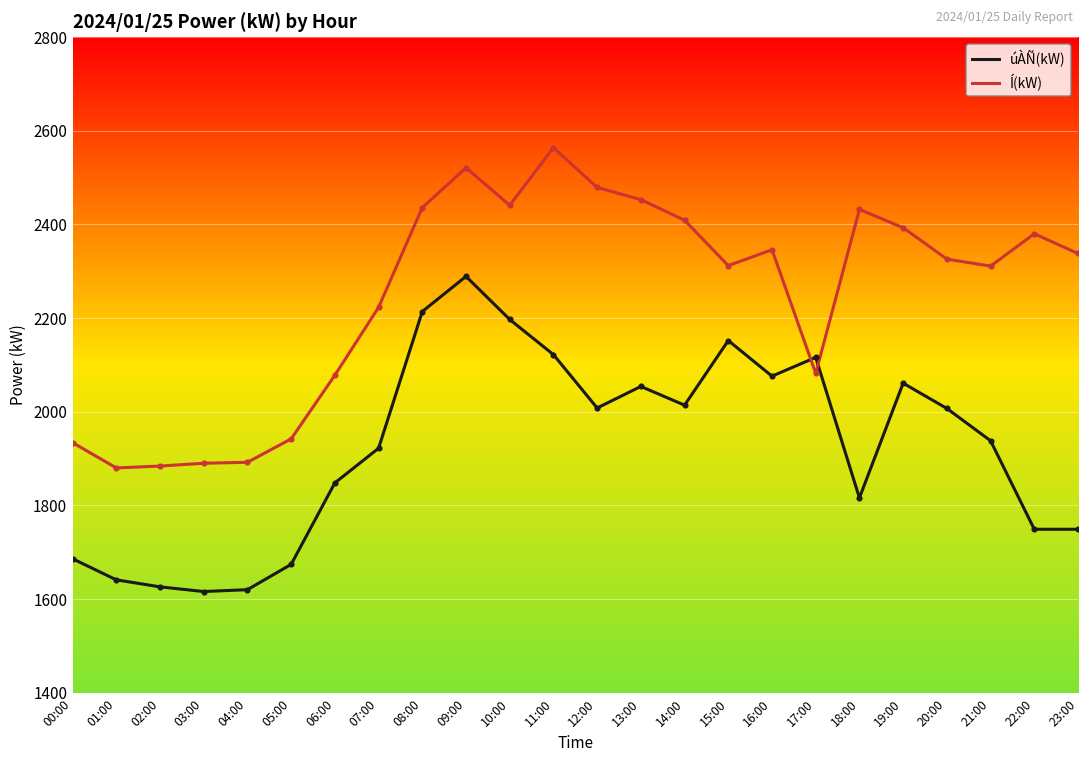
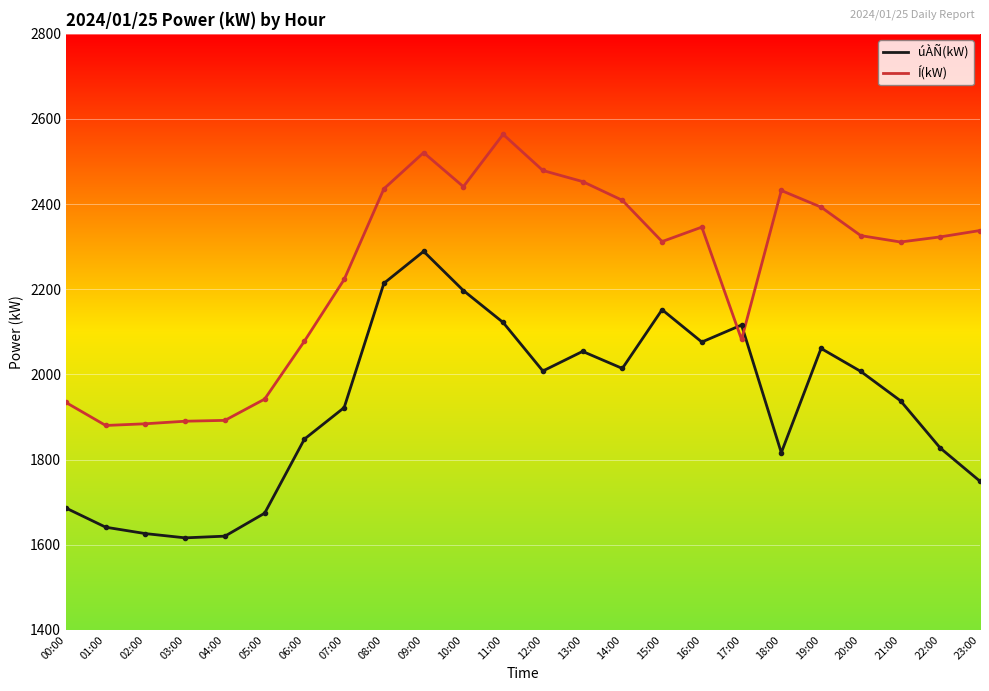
úÀÑ(kW), 22:00: 1750 -> 1830
Í(kW), 22:00: 2380 -> 2320
